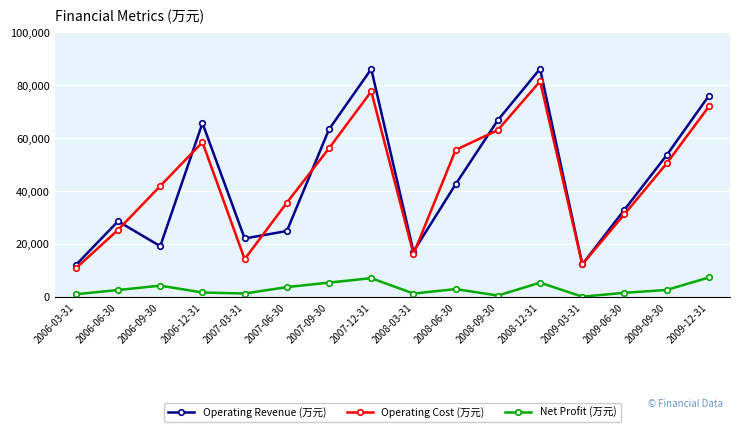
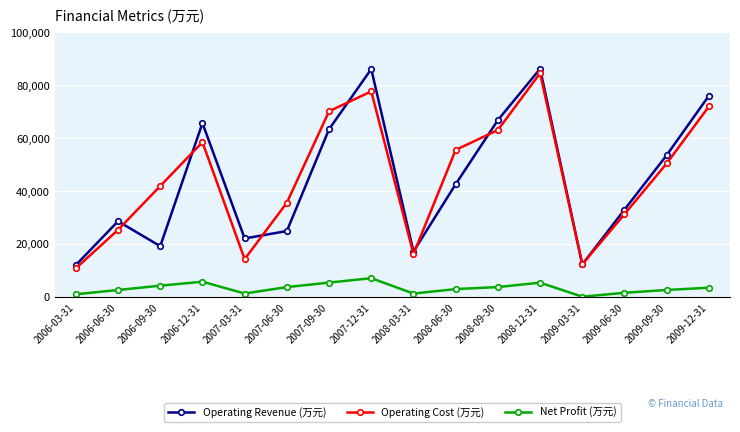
Net Profit (万元), 2006-12-31: 2,000 -> 6,000
Operating Cost (万元), 2007-09-30: 56,000 -> 70,000
Net Profit (万元), 2008-09-30: 1,000 -> 4,000
Operating Cost (万元), 2008-12-31: 81,000 -> 84,000
Net Profit (万元), 2009-12-31: 7,000 -> 3,000
